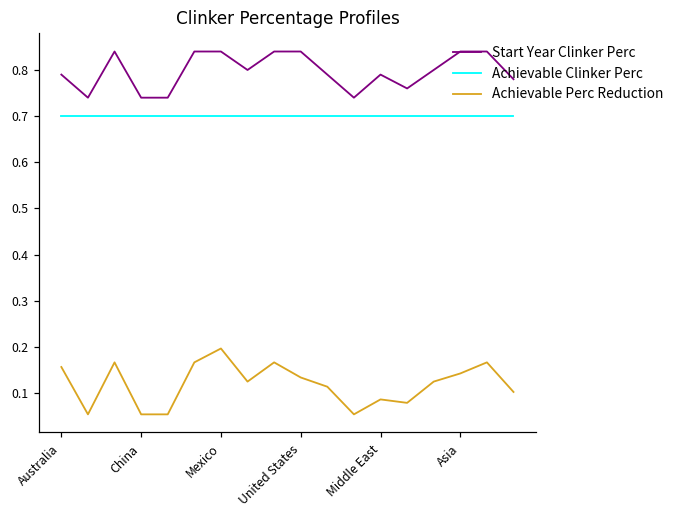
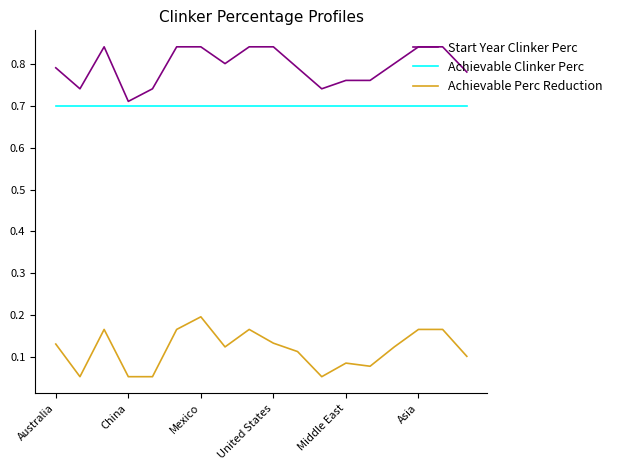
Achievable Perc Reduction, Australia: 0.16 -> 0.13
Start Year Clinker Perc, China: 0.74 -> 0.71
Start Year Clinker Perc, Middle East: 0.79 -> 0.76
Achievable Perc Reduction, Asia: 0.14 -> 0.17
